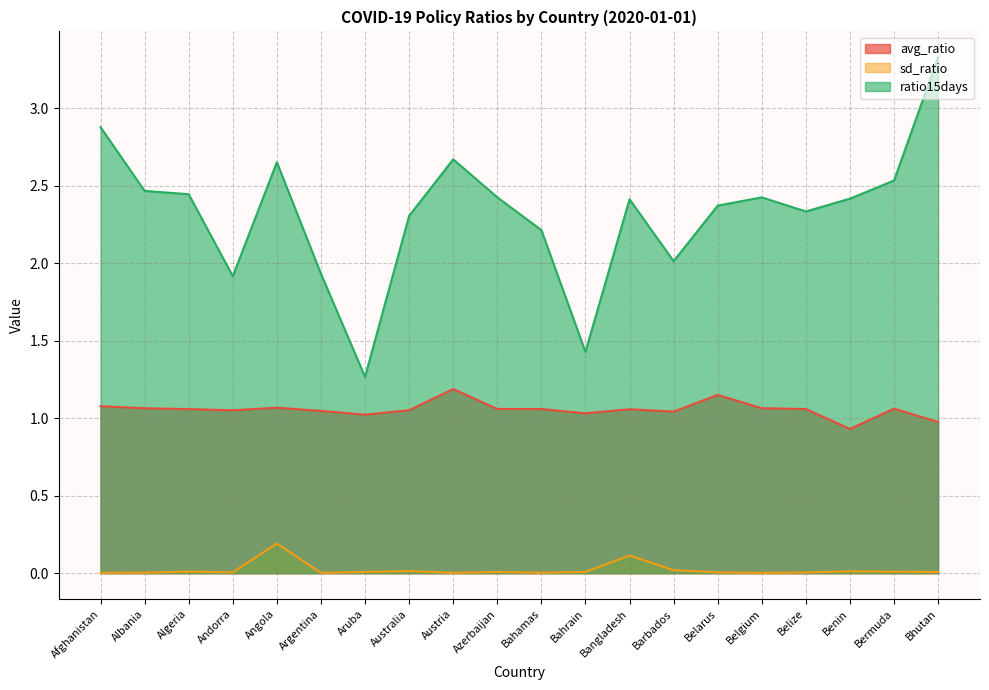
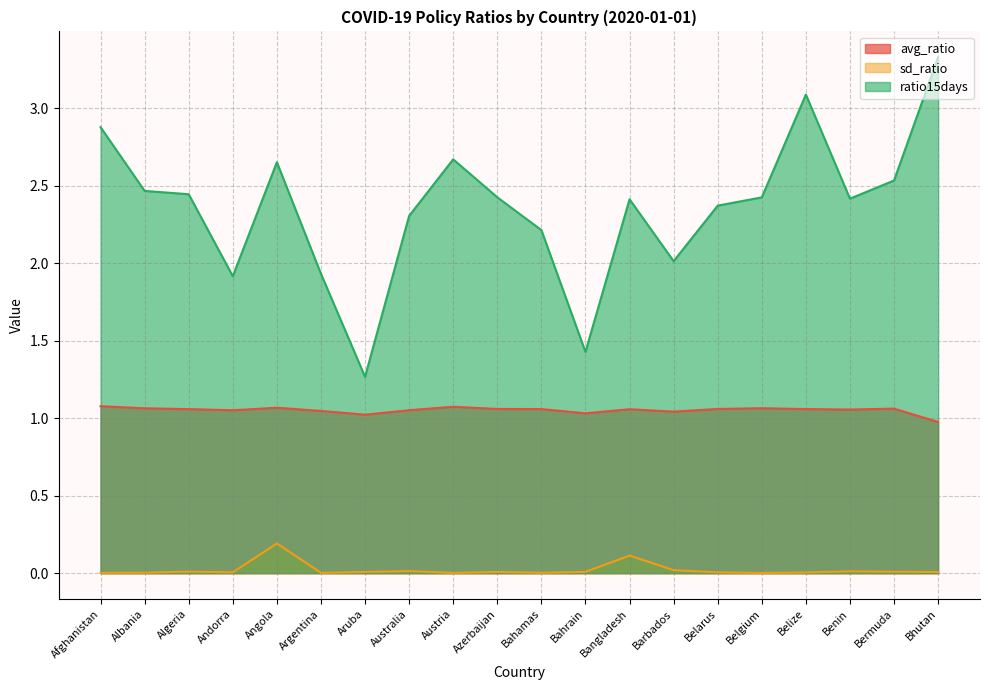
avg_ratio, Austria: 1.19 -> 1.07
avg_ratio, Belarus: 1.15 -> 1.06
ratio15days, Belize: 2.33 -> 3.09
avg_ratio, Benin: 0.93 -> 1.06
